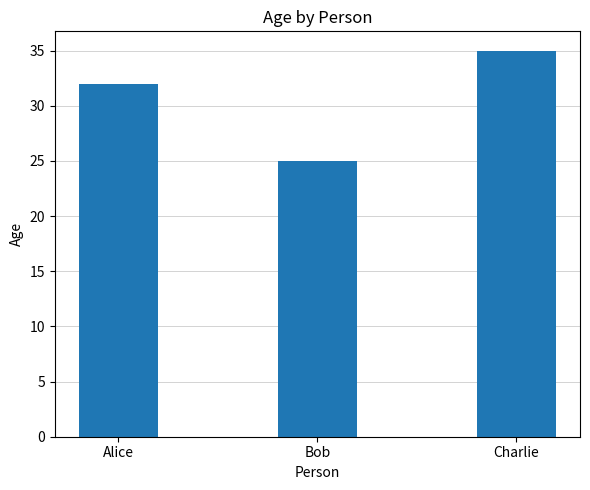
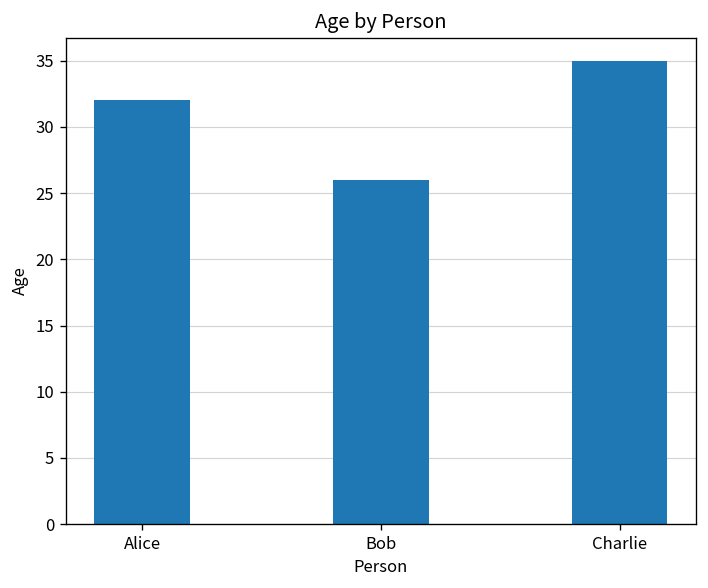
Bob: 25 -> 26
